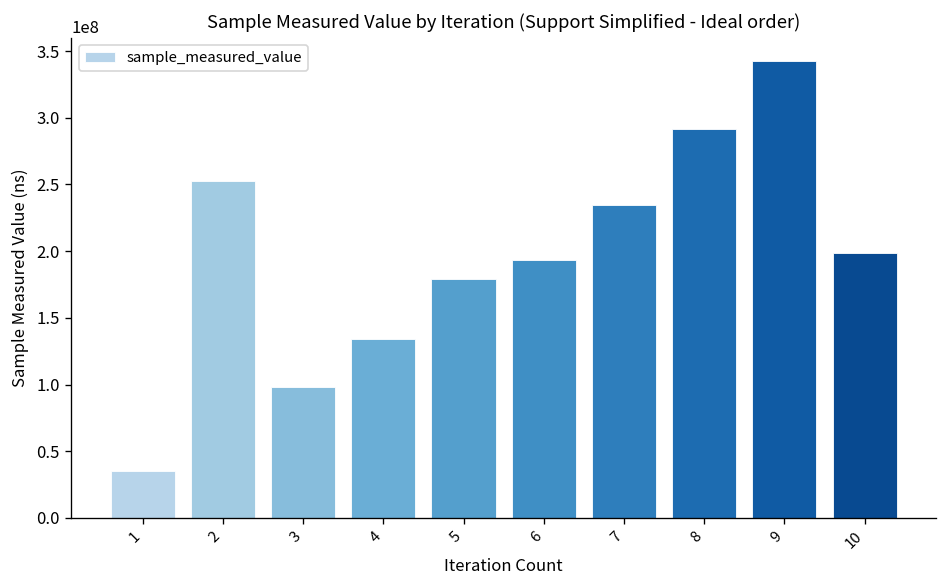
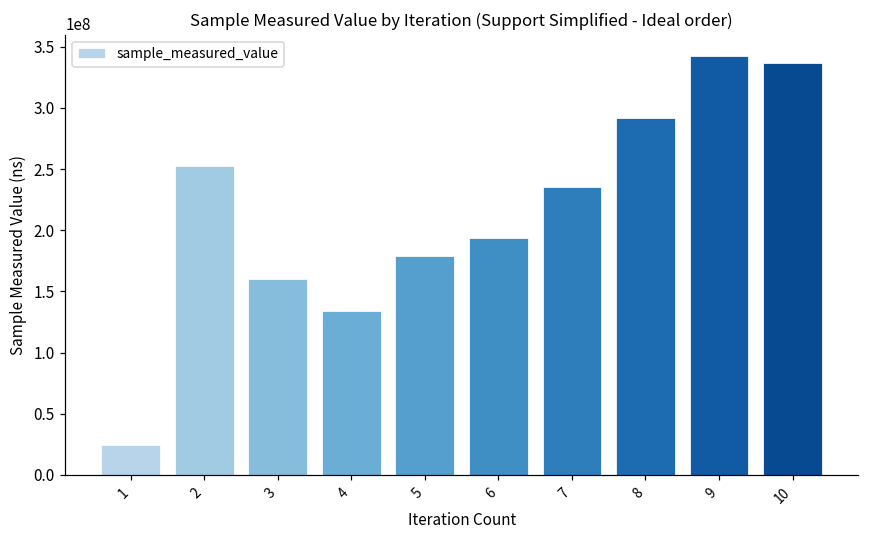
1: 35000000 -> 24000000
3: 99000000 -> 160000000
10: 198000000 -> 337000000
